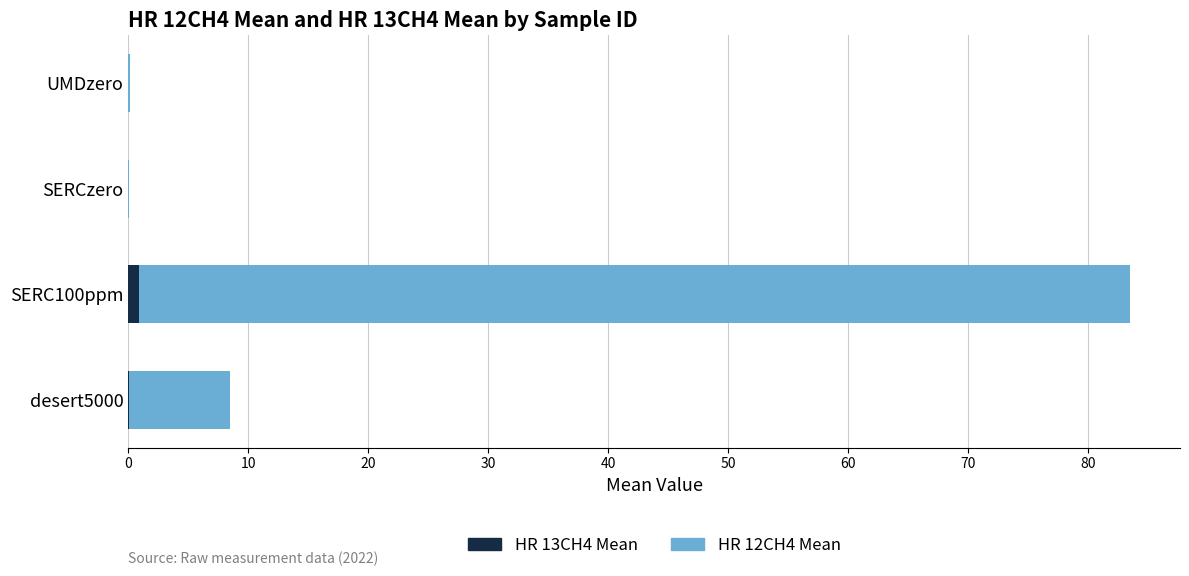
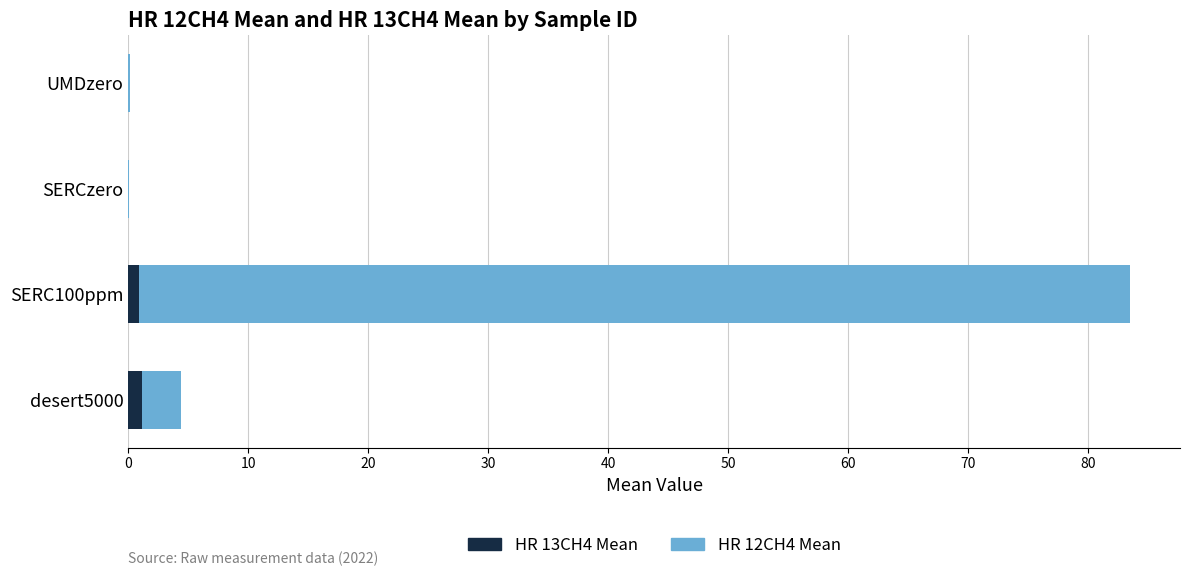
HR 13CH4 Mean, desert5000: 0.0 -> 1.2
HR 12CH4 Mean, desert5000: 8.4 -> 3.2
